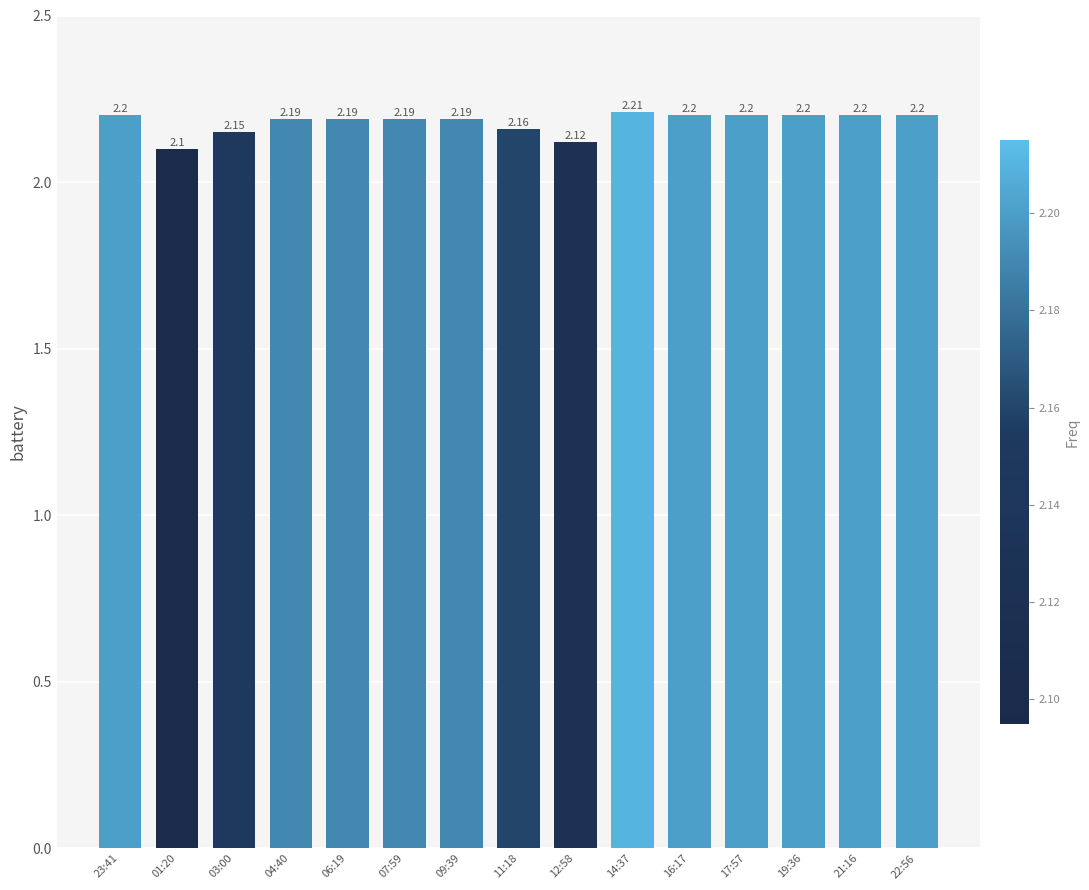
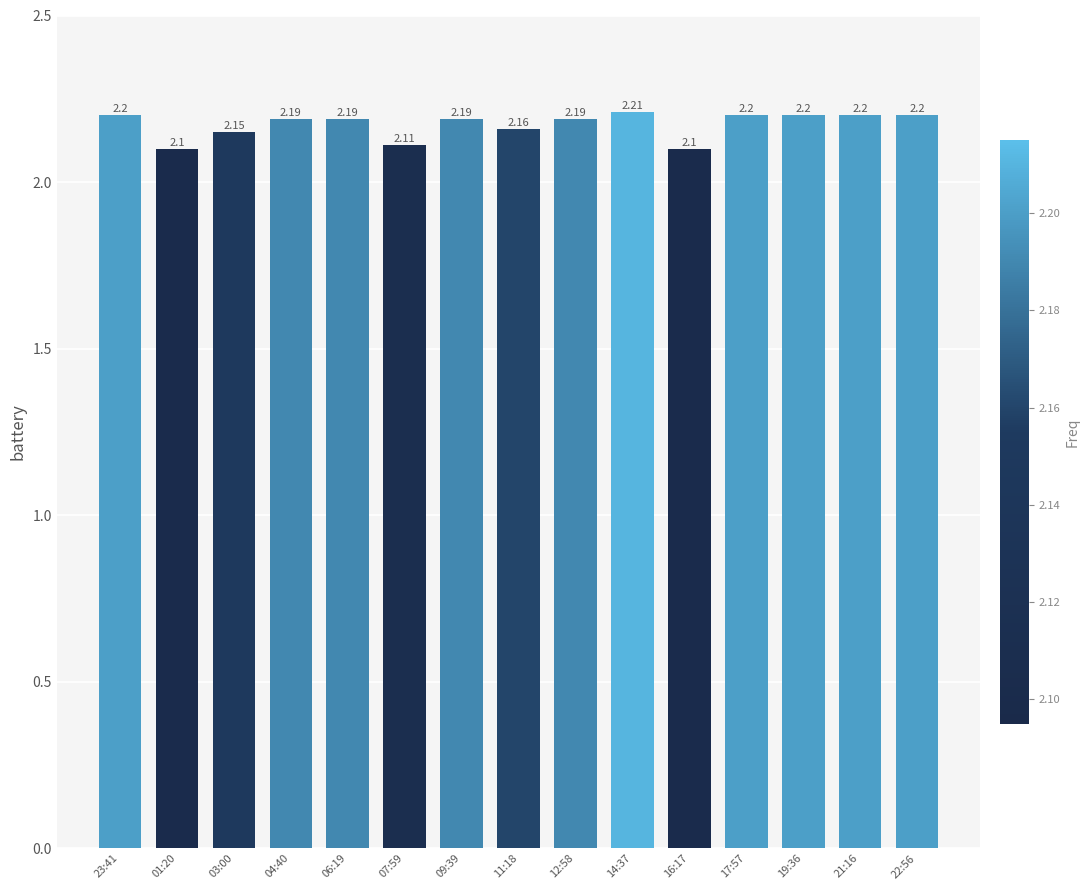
07:59: 2.19 -> 2.11
12:58: 2.12 -> 2.19
16:17: 2.2 -> 2.1
